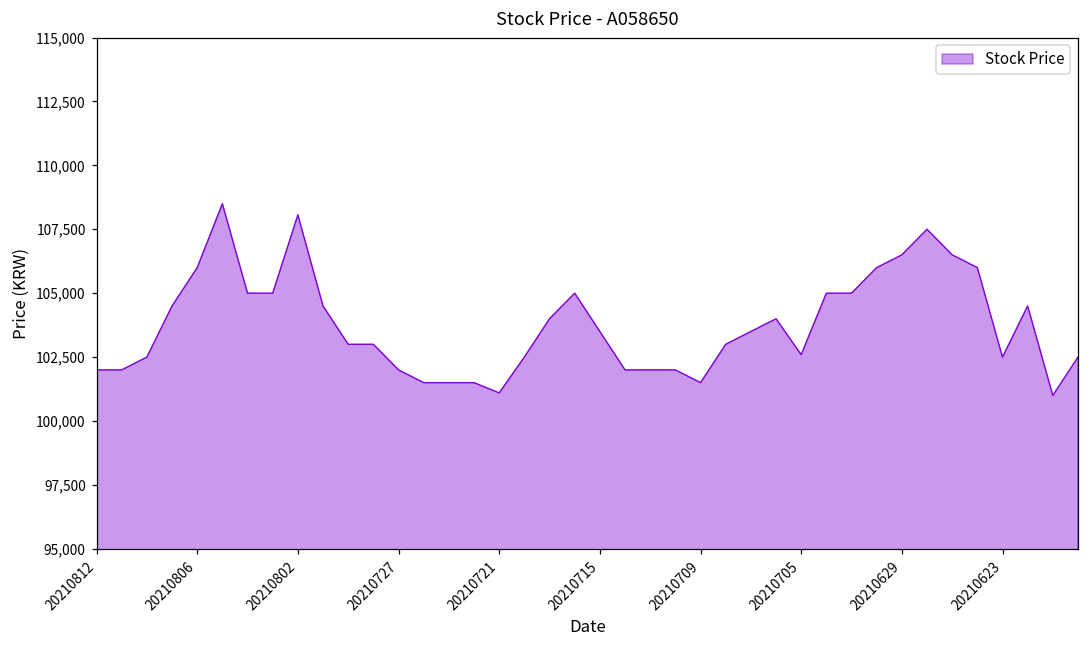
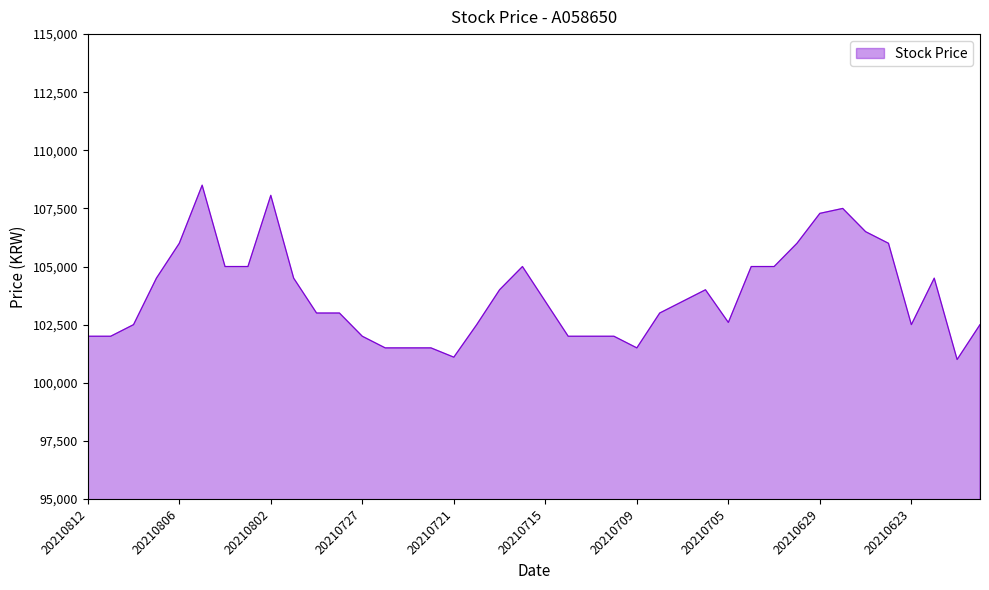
20210629: 106,500 -> 107,300
